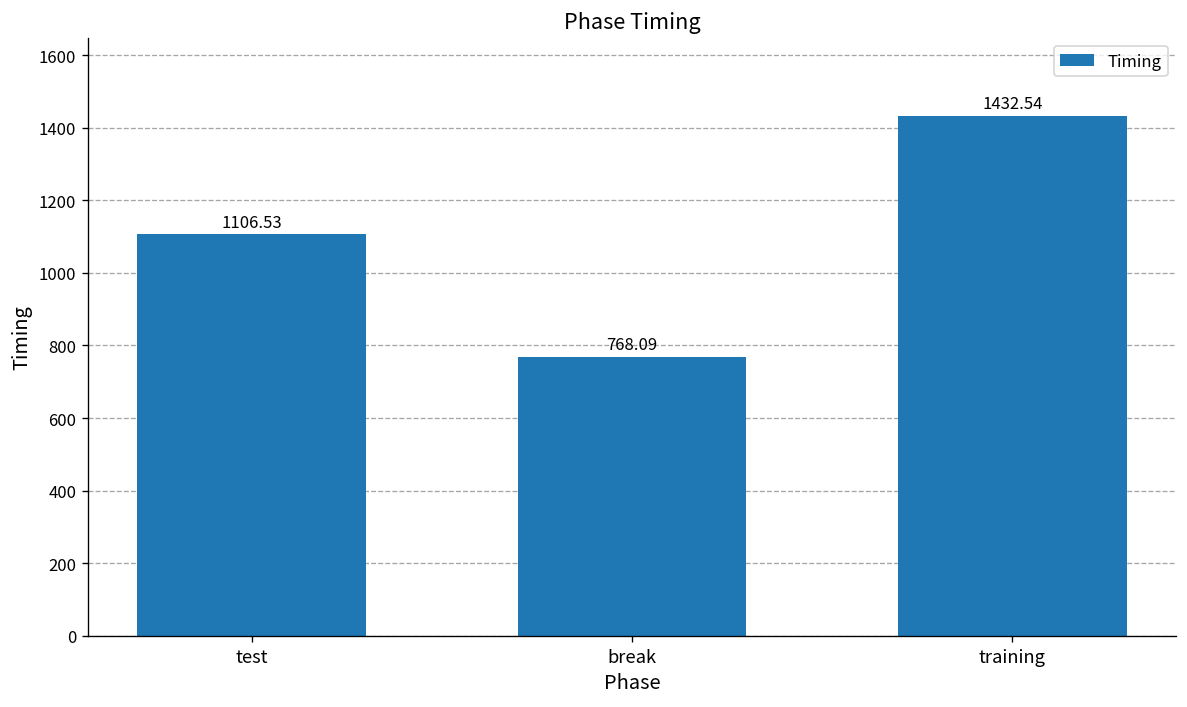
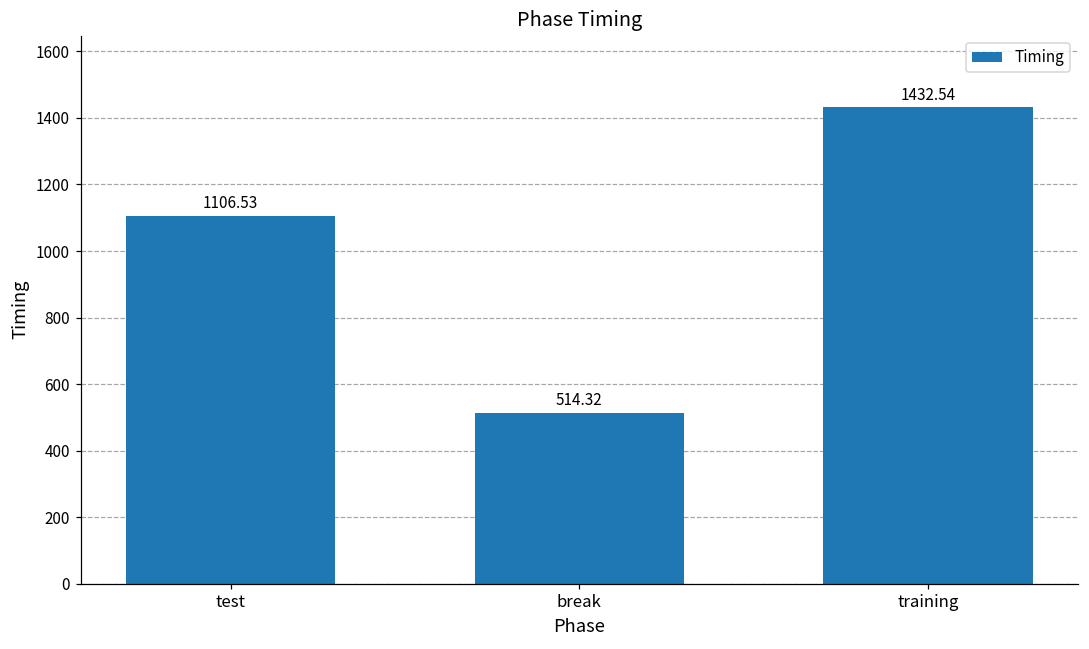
break: 768.09 -> 514.32
